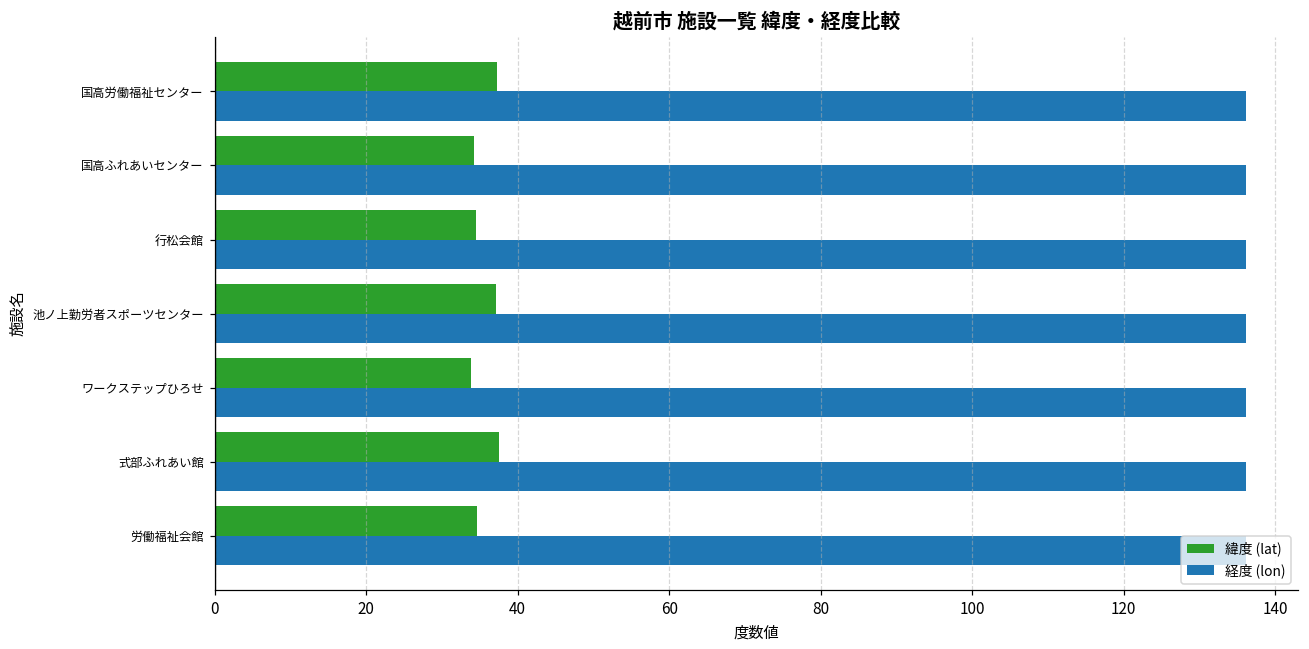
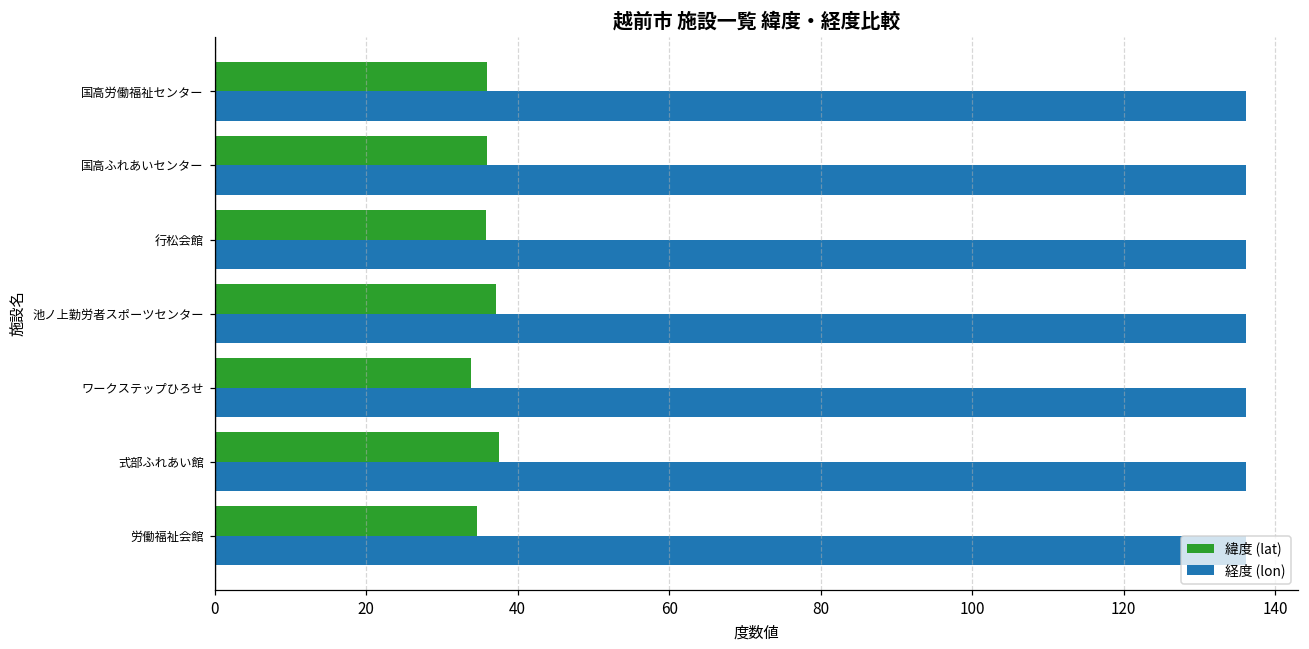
緯度 (lat), 国高労働福祉センター: 37 -> 36
緯度 (lat), 国高ふれあいセンター: 34 -> 36
緯度 (lat), 行松会館: 35 -> 36
